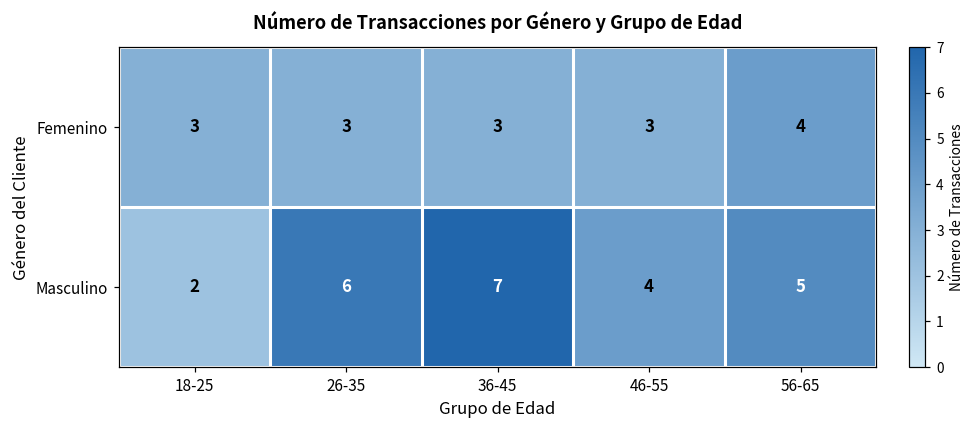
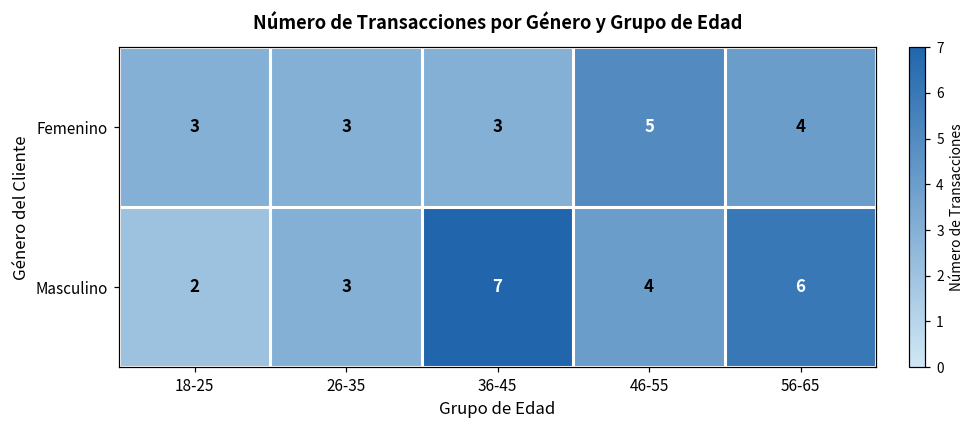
Femenino, 46-55: 3 -> 5
Masculino, 26-35: 6 -> 3
Masculino, 56-65: 5 -> 6
